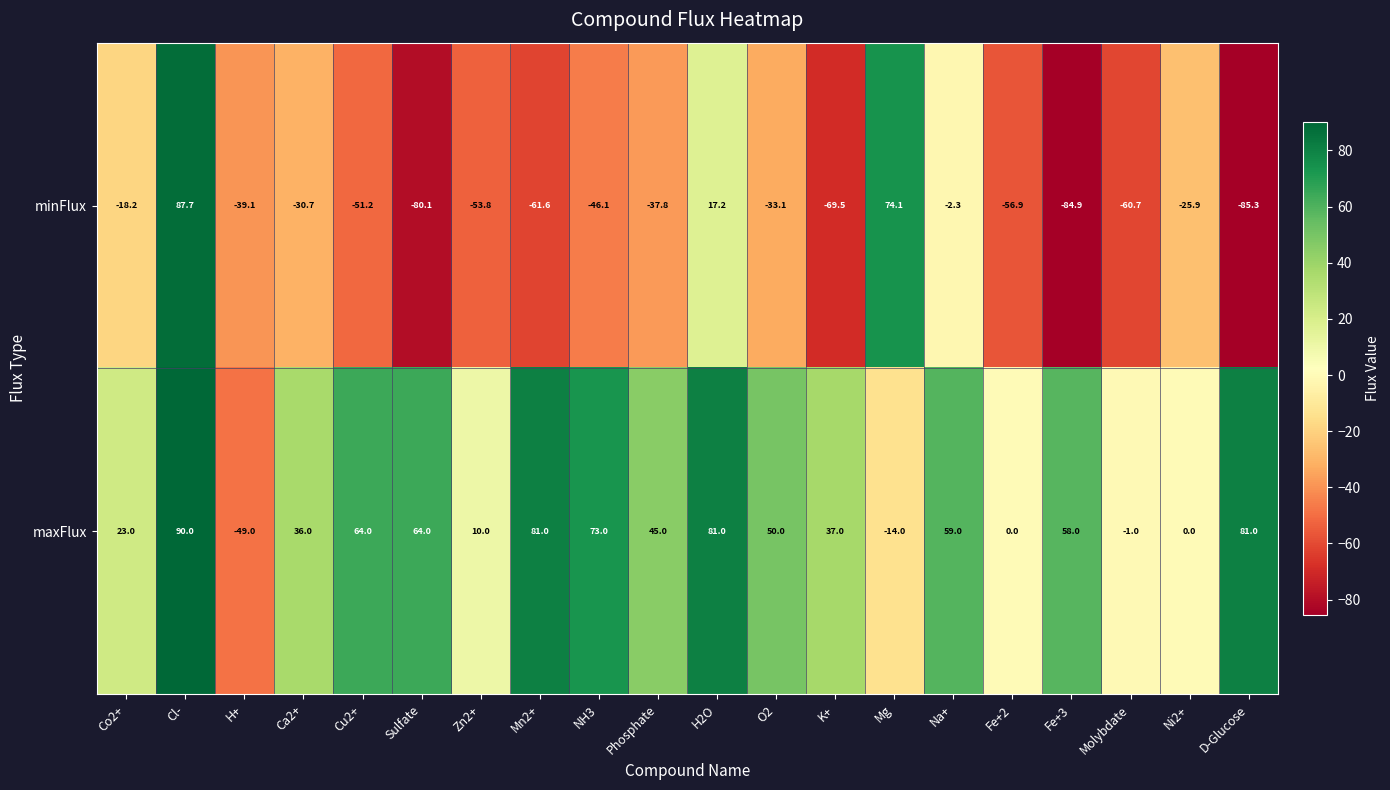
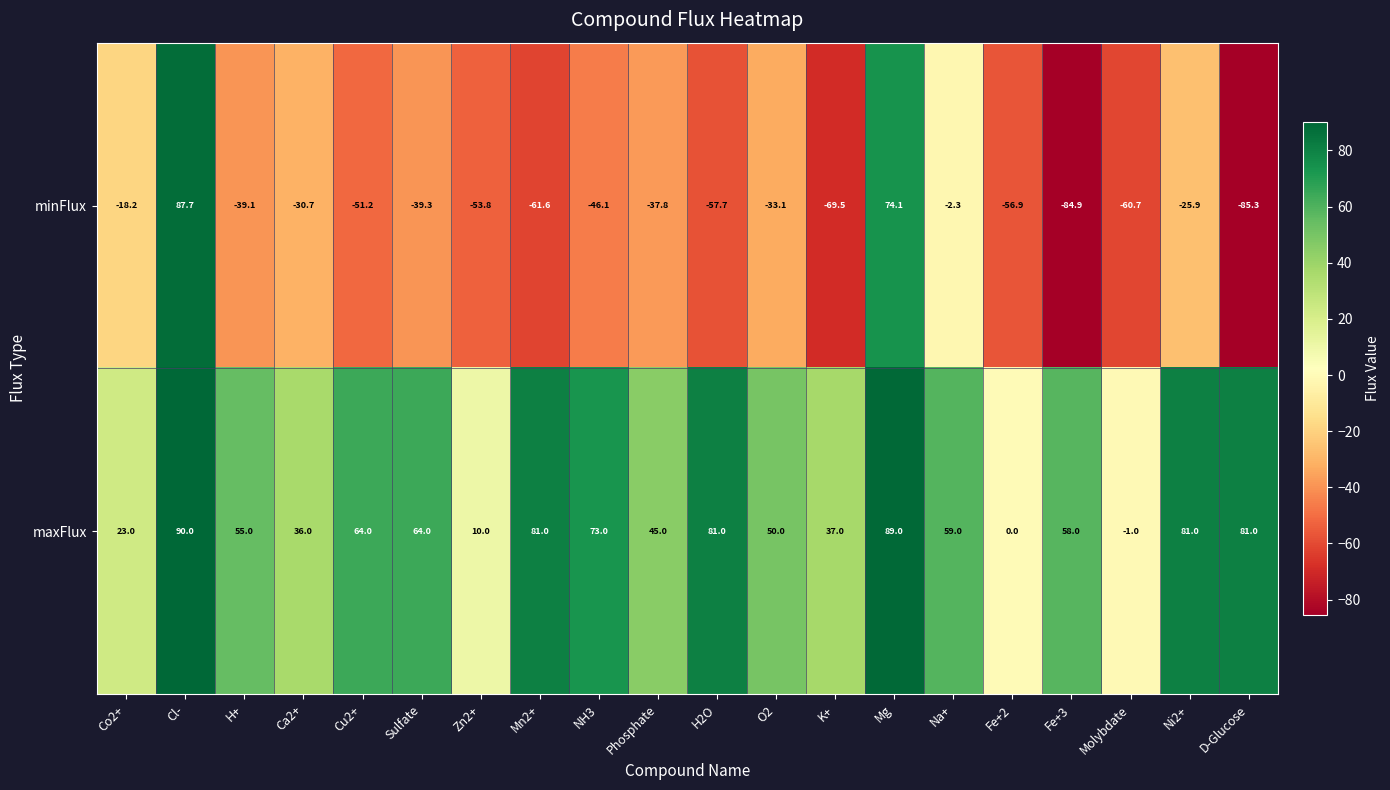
minFlux, Sulfate: -80.1 -> -39.3
minFlux, H2O: 17.2 -> -57.7
maxFlux, H+: -49.0 -> 55.0
maxFlux, Mg: -14.0 -> 89.0
maxFlux, Ni2+: 0.0 -> 81.0
